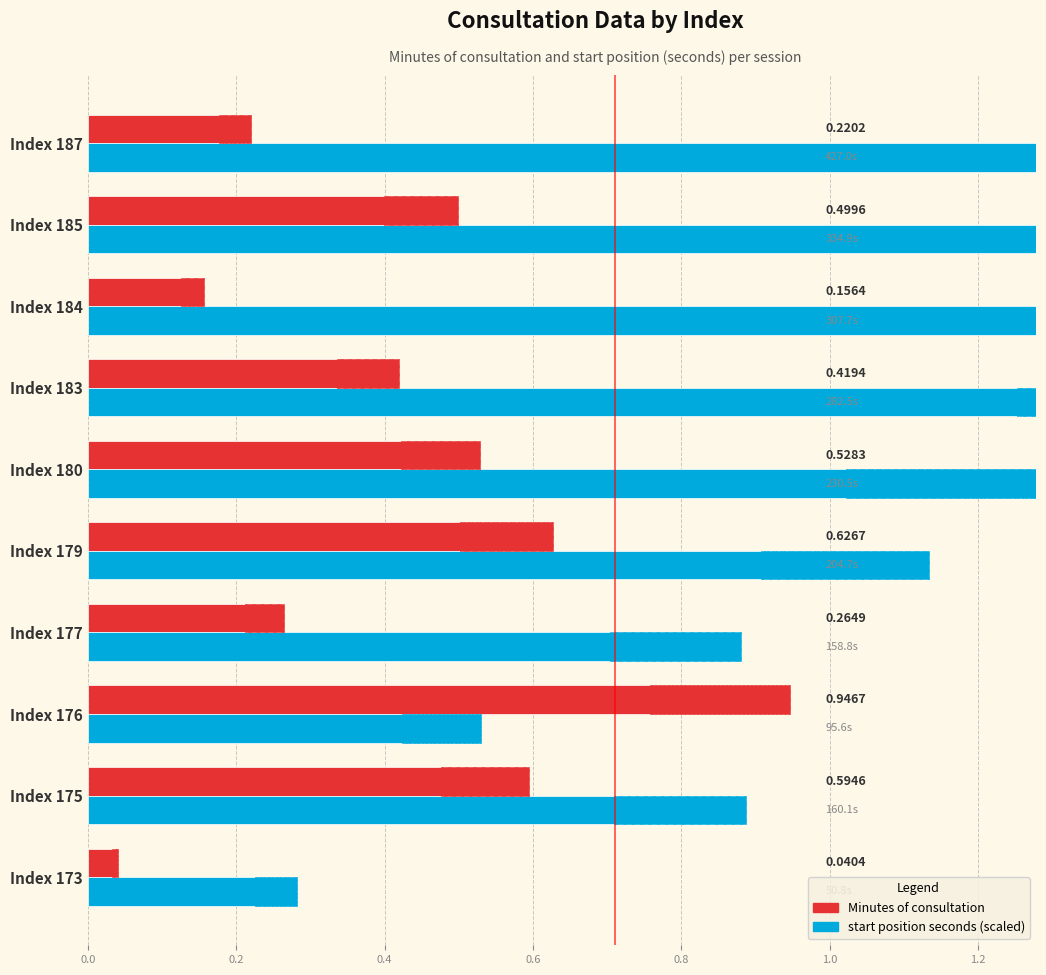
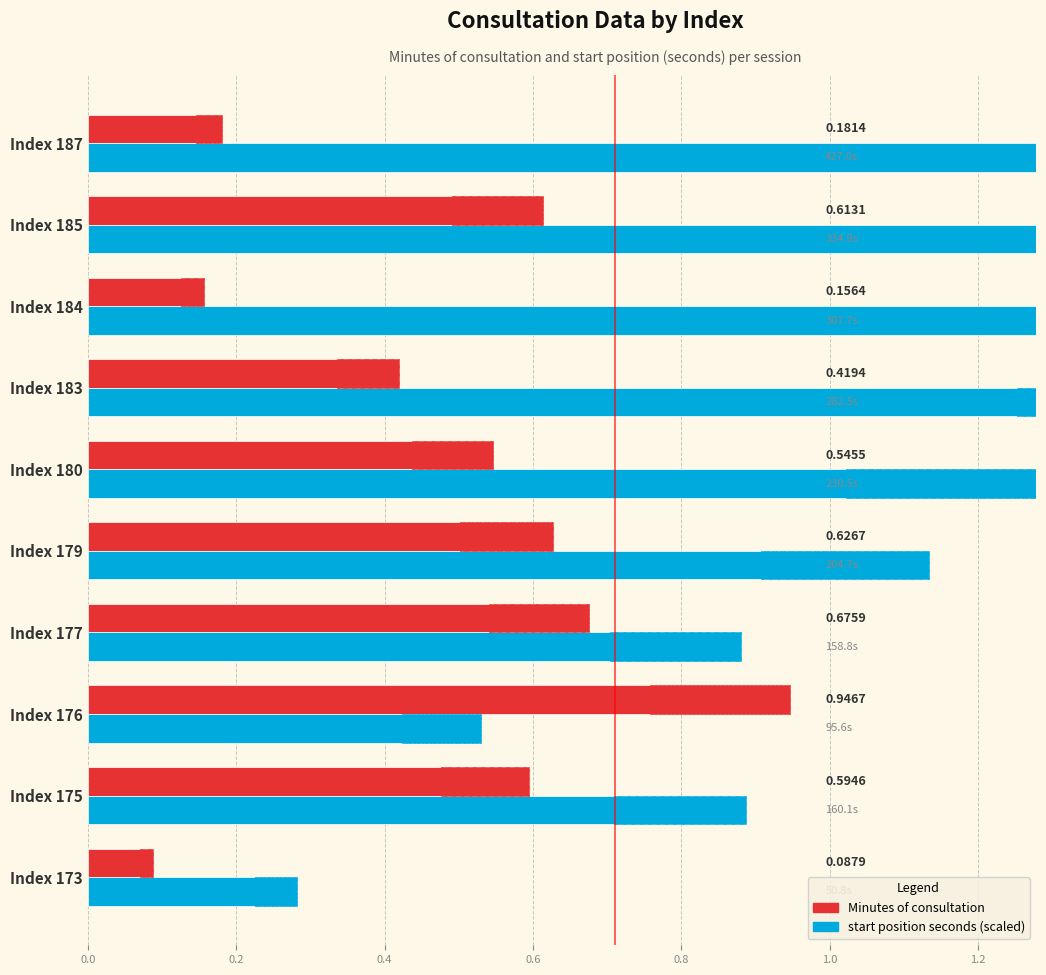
Minutes of consultation, Index 187: 0.2202 -> 0.1814
Minutes of consultation, Index 185: 0.4996 -> 0.6131
Minutes of consultation, Index 180: 0.5283 -> 0.5455
Minutes of consultation, Index 177: 0.2649 -> 0.6759
Minutes of consultation, Index 173: 0.0404 -> 0.0879
